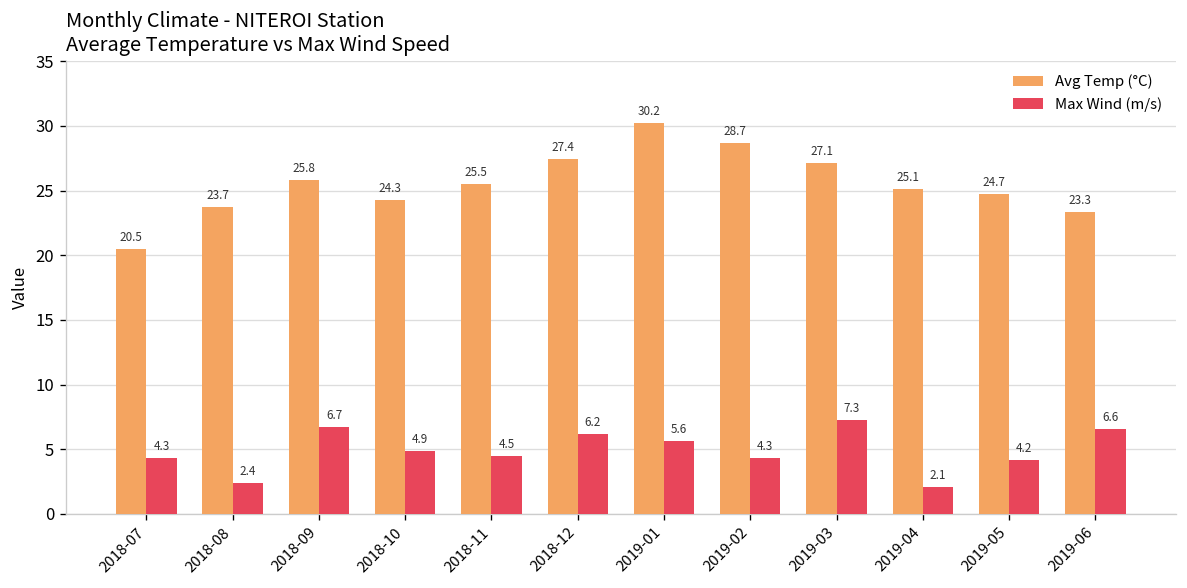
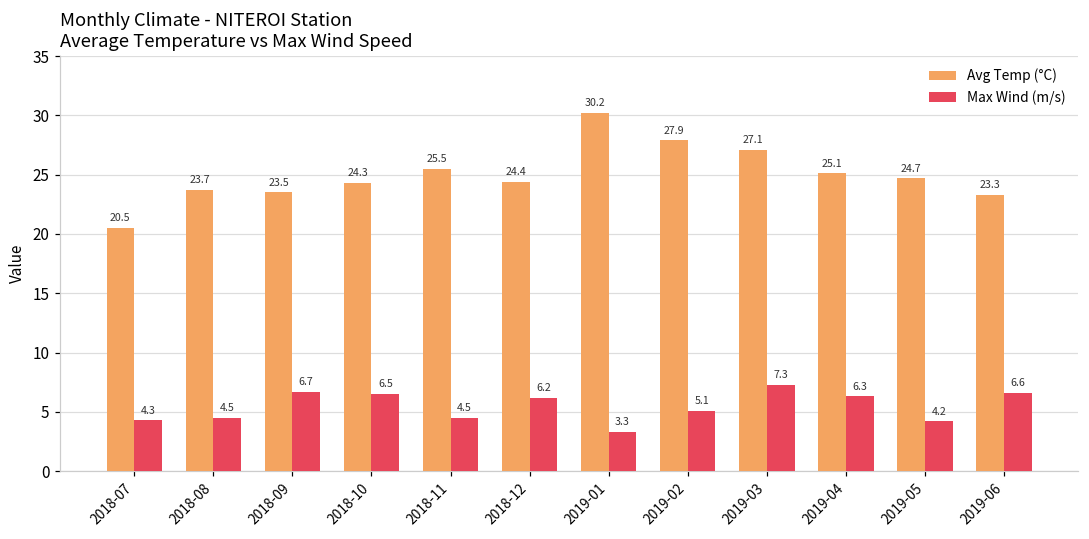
Max Wind (m/s), 2018-08: 2.4 -> 4.5
Avg Temp (°C), 2018-09: 25.8 -> 23.5
Max Wind (m/s), 2018-10: 4.9 -> 6.5
Avg Temp (°C), 2018-12: 27.4 -> 24.4
Max Wind (m/s), 2019-01: 5.6 -> 3.3
Avg Temp (°C), 2019-02: 28.7 -> 27.9
Max Wind (m/s), 2019-02: 4.3 -> 5.1
Max Wind (m/s), 2019-04: 2.1 -> 6.3
